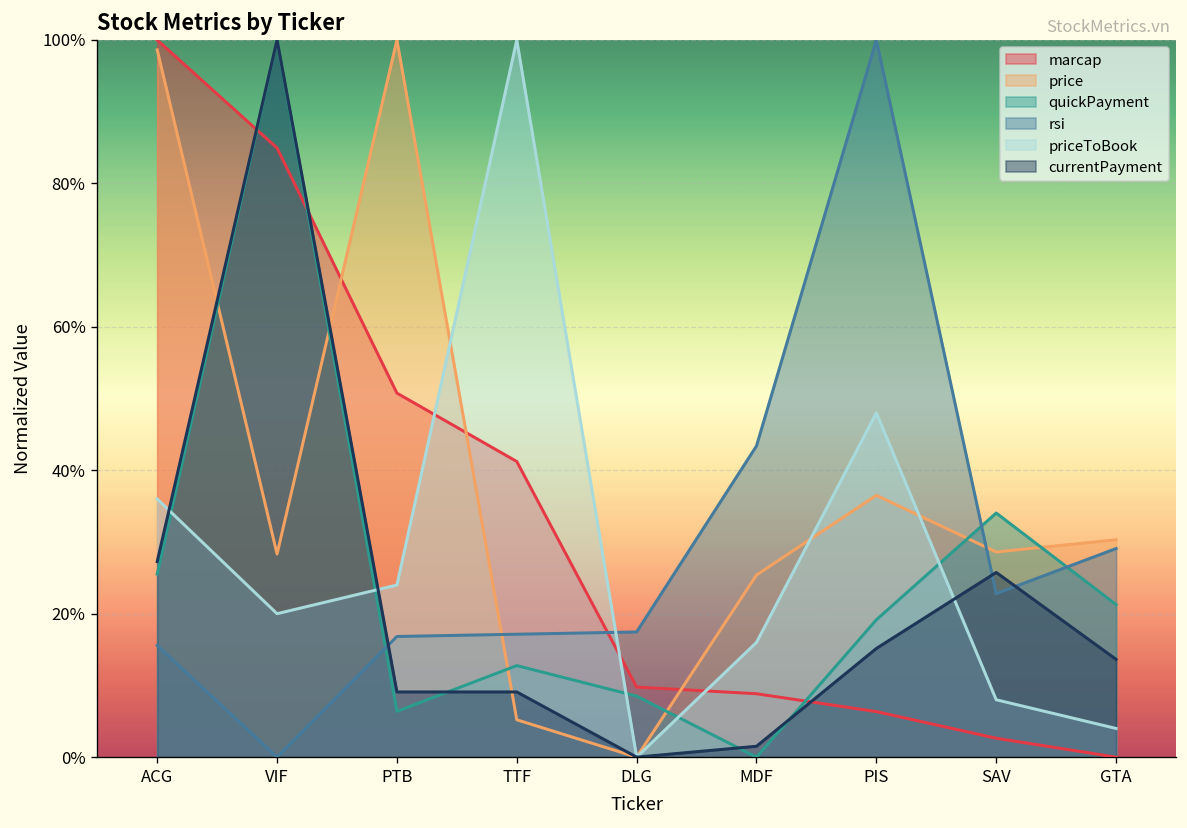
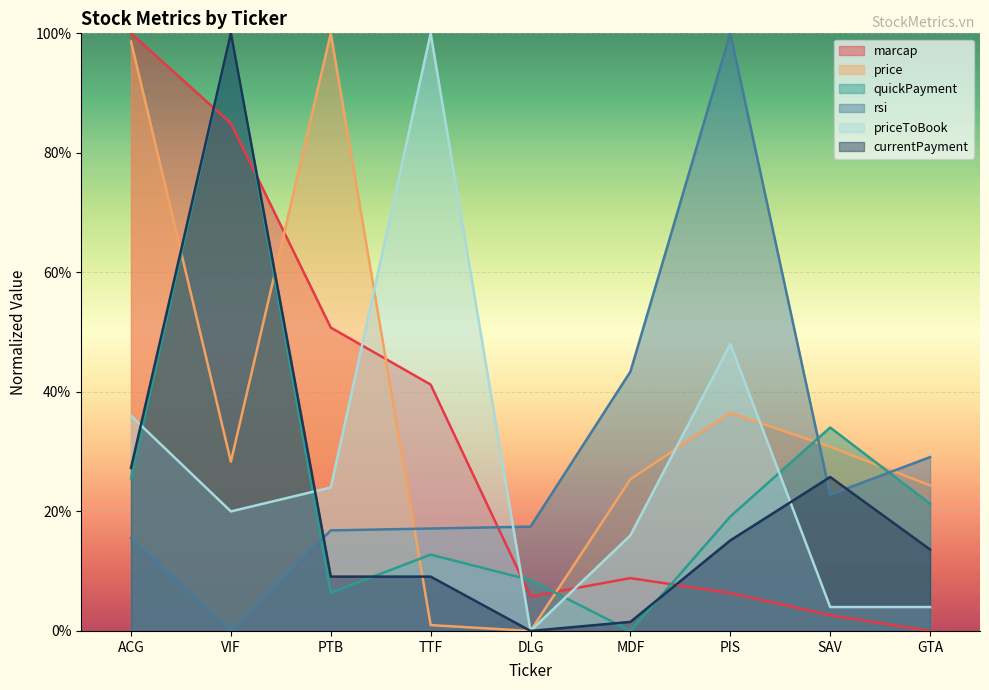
price, TTF: 5% -> 1%
marcap, DLG: 10% -> 6%
price, SAV: 29% -> 31%
priceToBook, SAV: 8% -> 4%
price, GTA: 30% -> 24%
